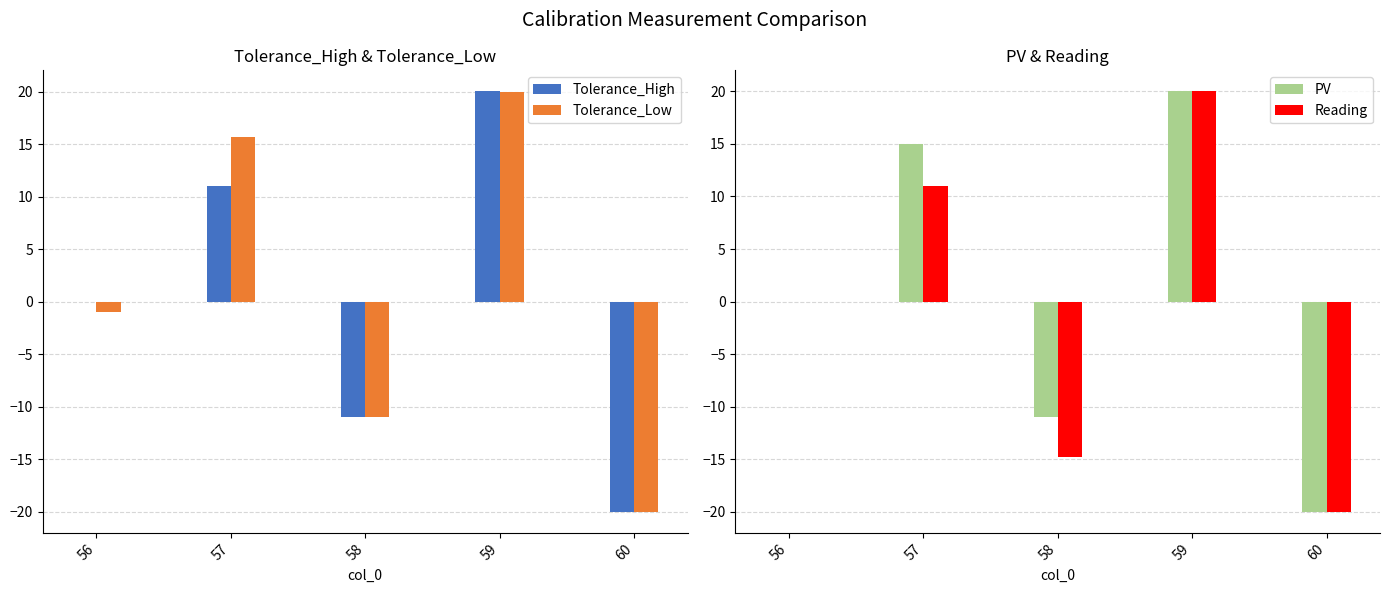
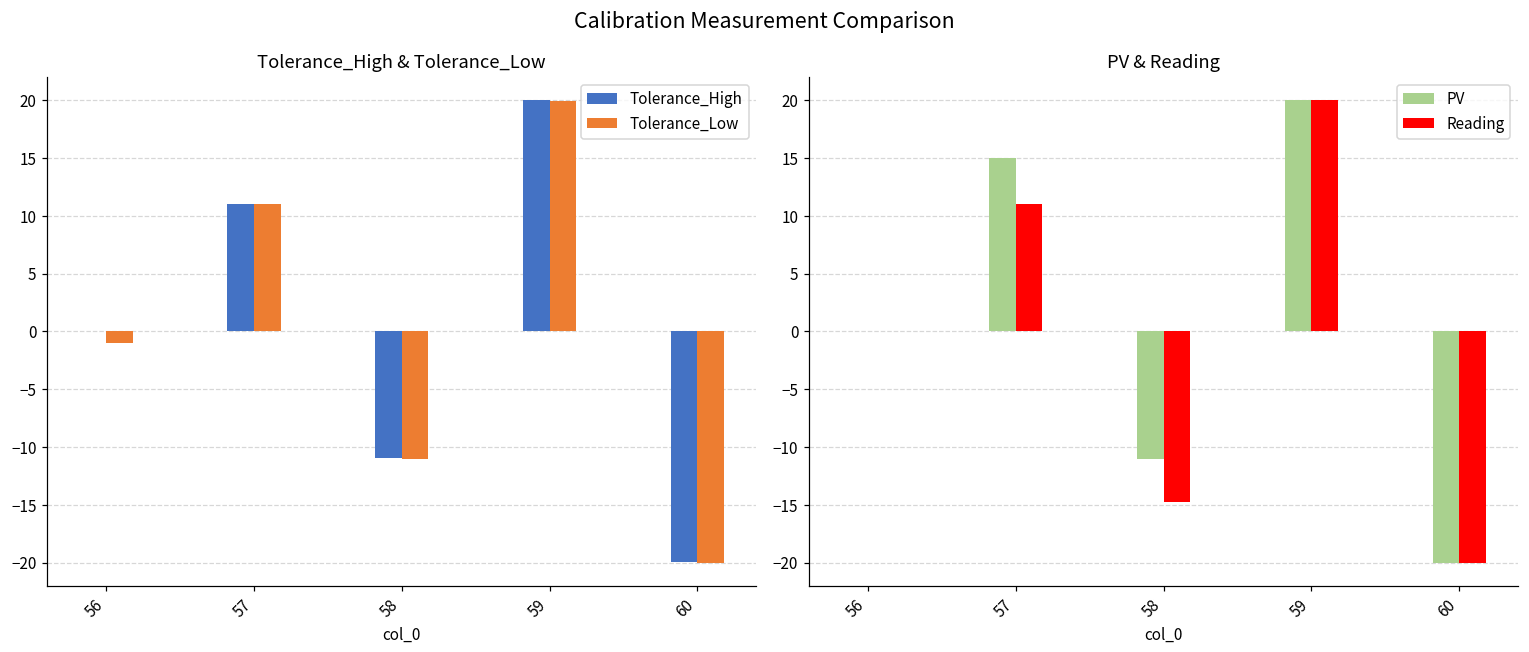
Tolerance_High & Tolerance_Low, Tolerance_Low, 57: 15.7 -> 11.0
